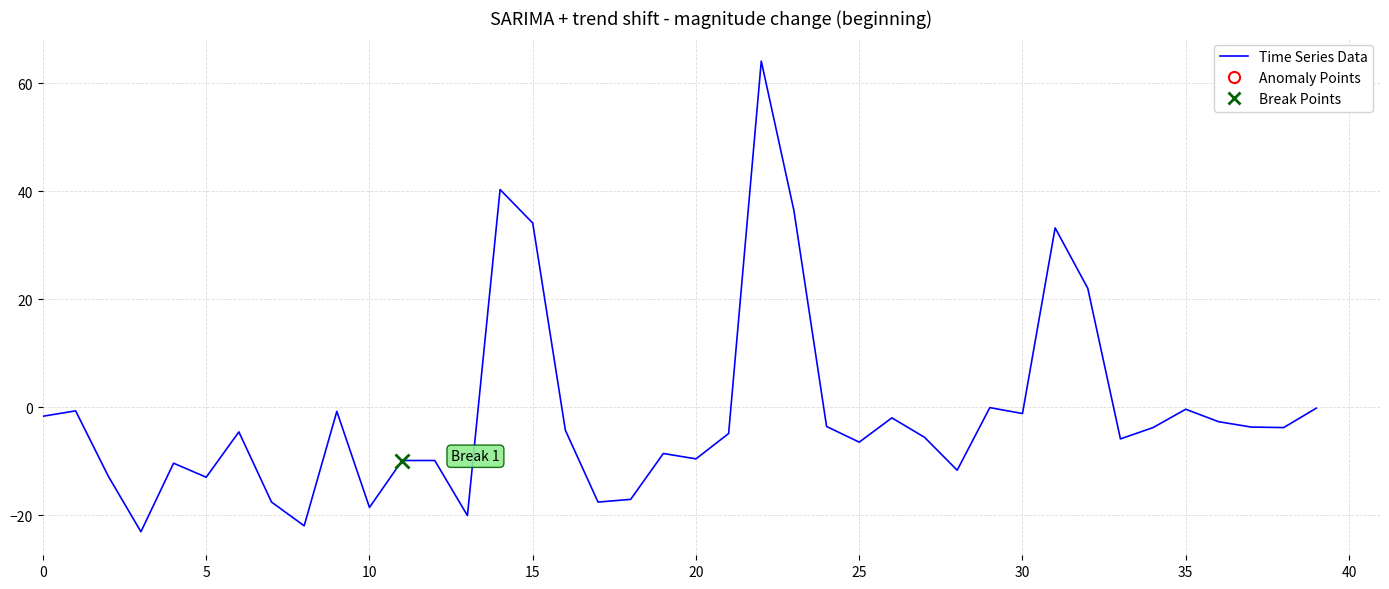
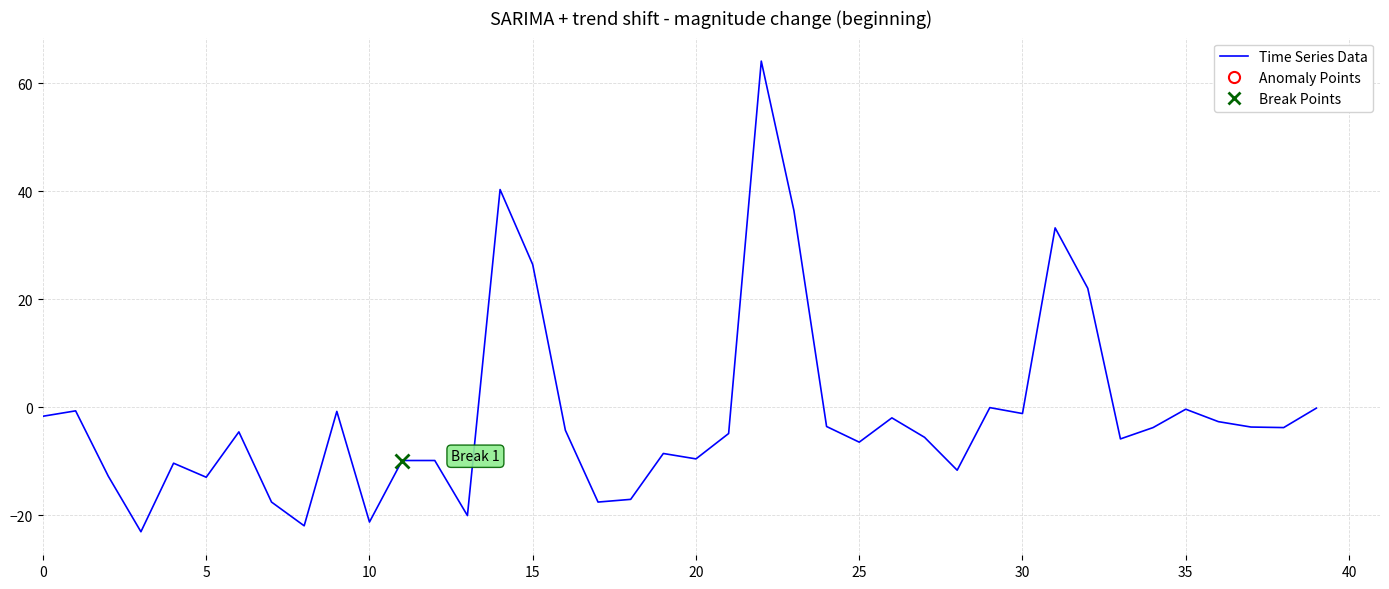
Time Series Data, 10: -19 -> -21
Time Series Data, 15: 34 -> 26
